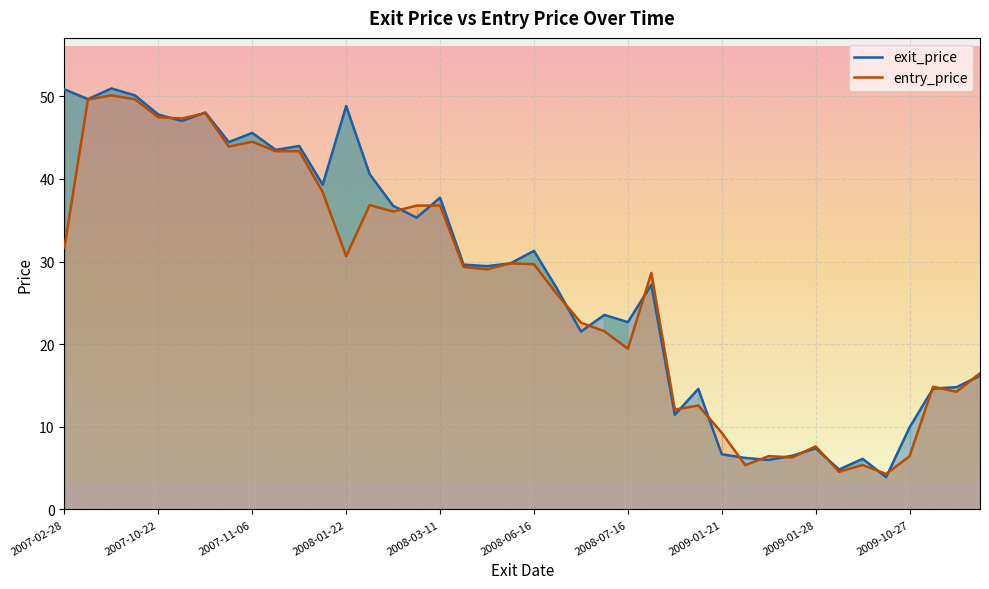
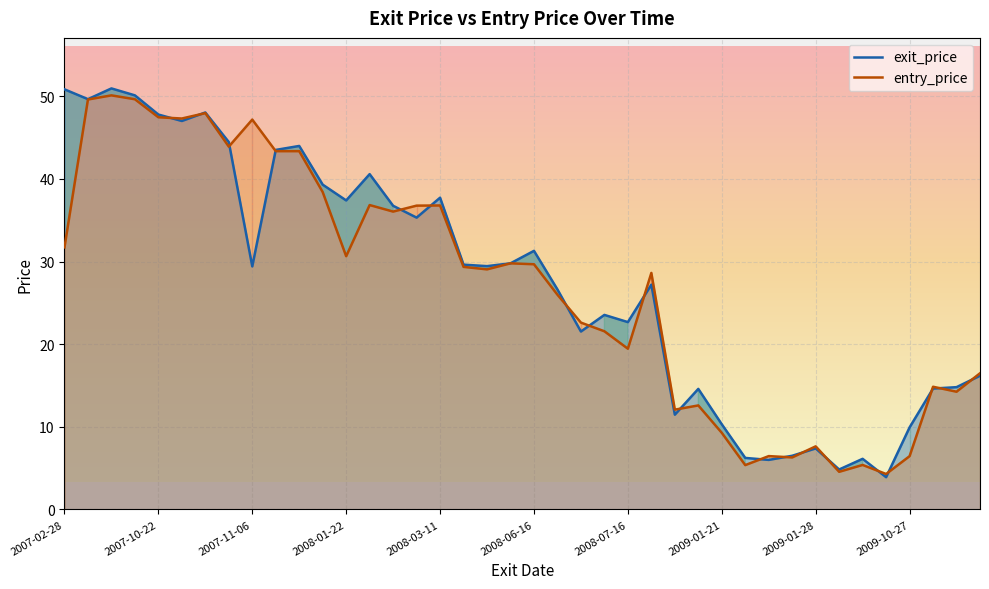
exit_price, 2007-11-06: 46 -> 29
entry_price, 2007-11-06: 44 -> 47
exit_price, 2008-01-22: 49 -> 37
exit_price, 2009-01-21: 7 -> 10
